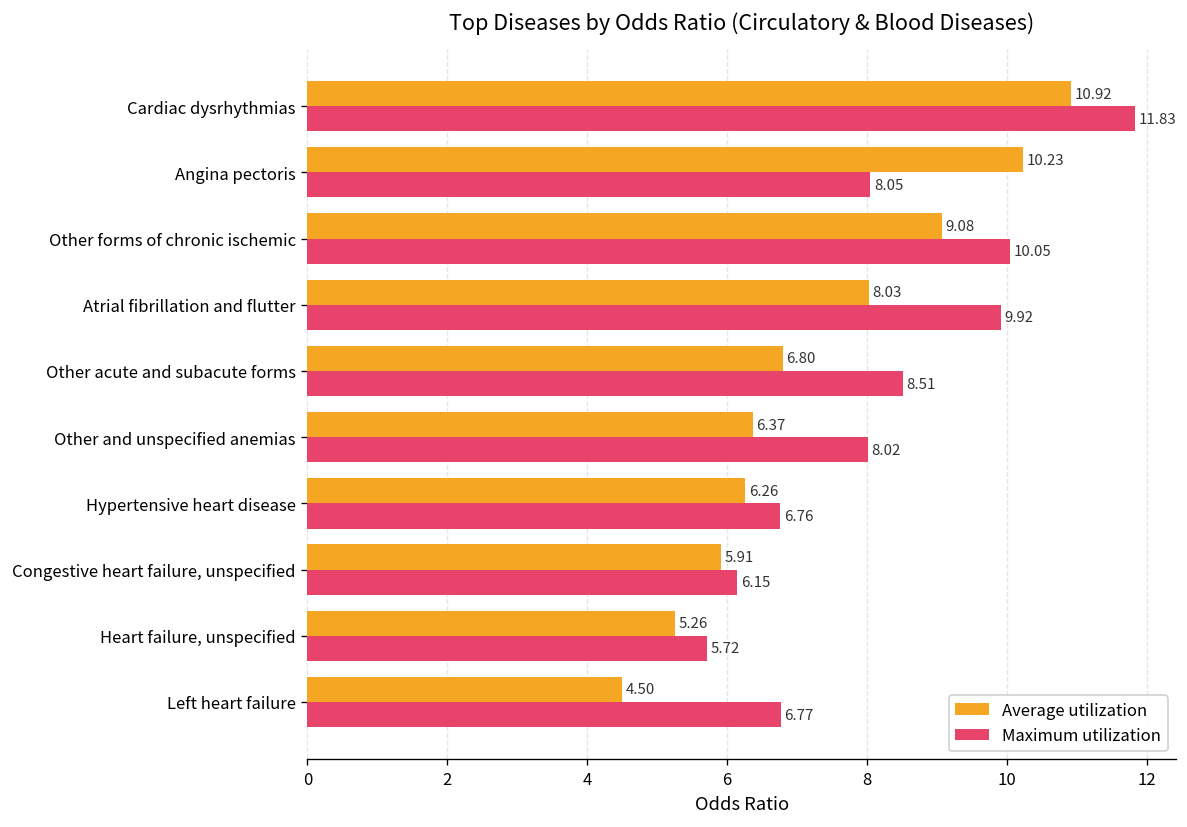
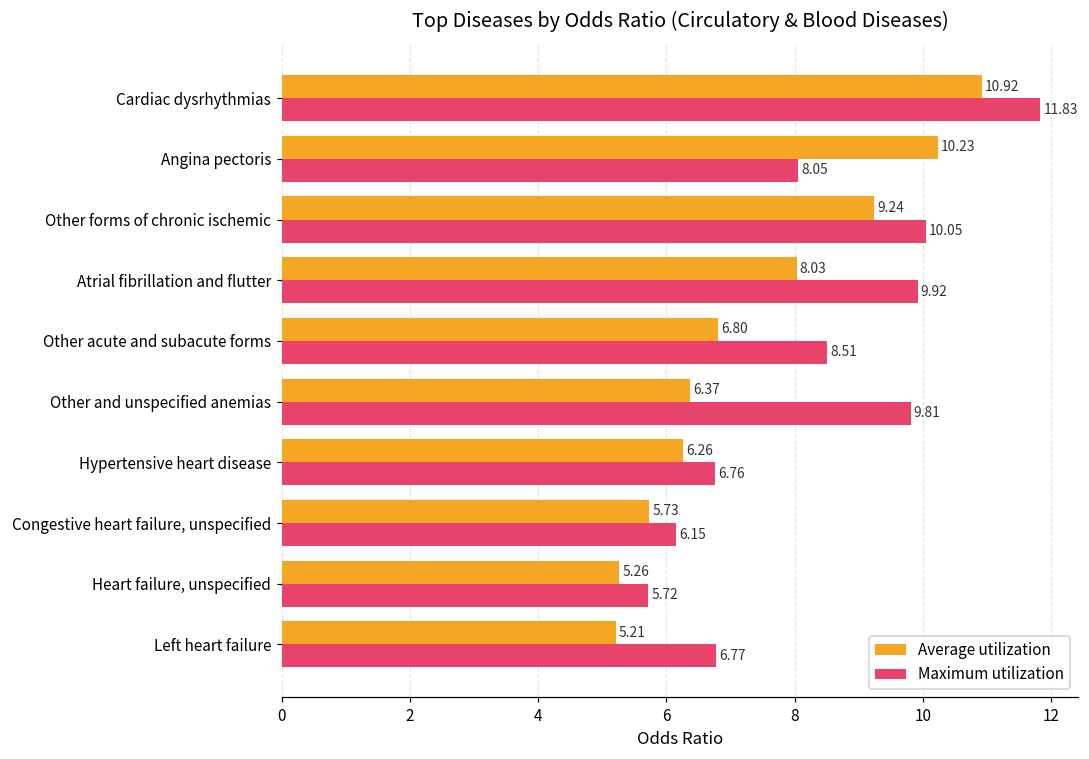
Average utilization, Other forms of chronic ischemic: 9.08 -> 9.24
Maximum utilization, Other and unspecified anemias: 8.02 -> 9.81
Average utilization, Congestive heart failure, unspecified: 5.91 -> 5.73
Average utilization, Left heart failure: 4.50 -> 5.21
